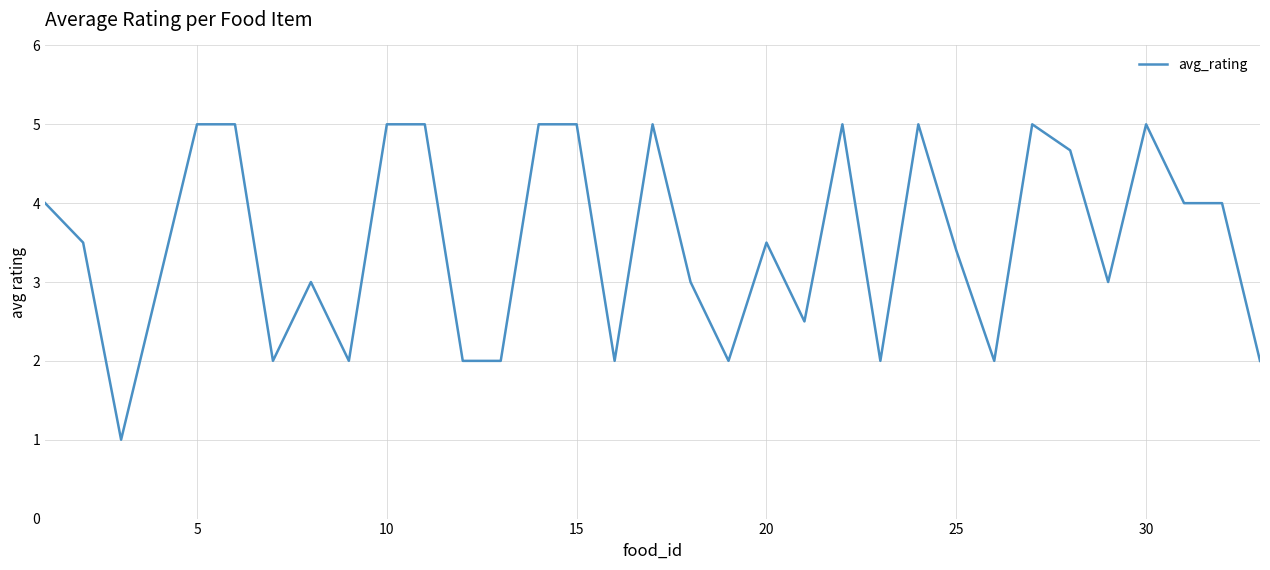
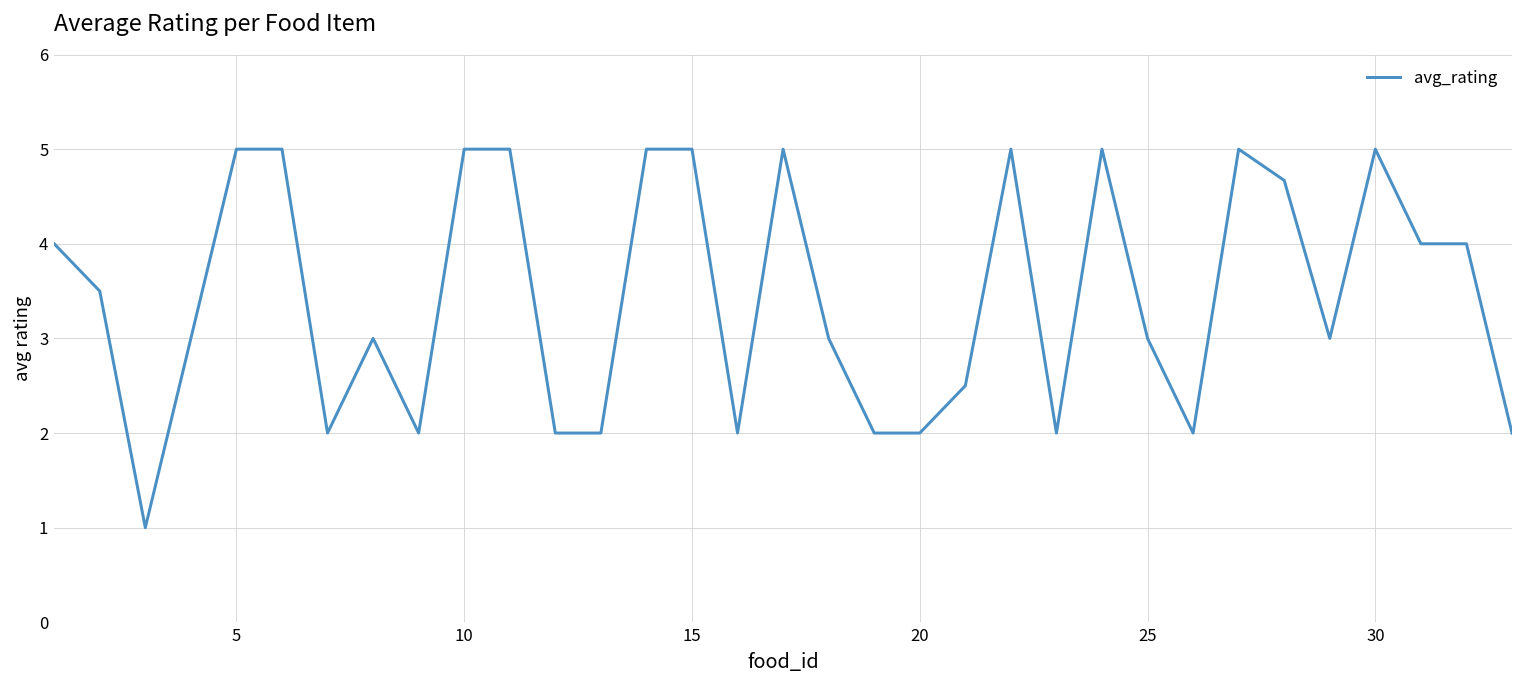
20: 3.5 -> 2.0
25: 3.4 -> 3.0
